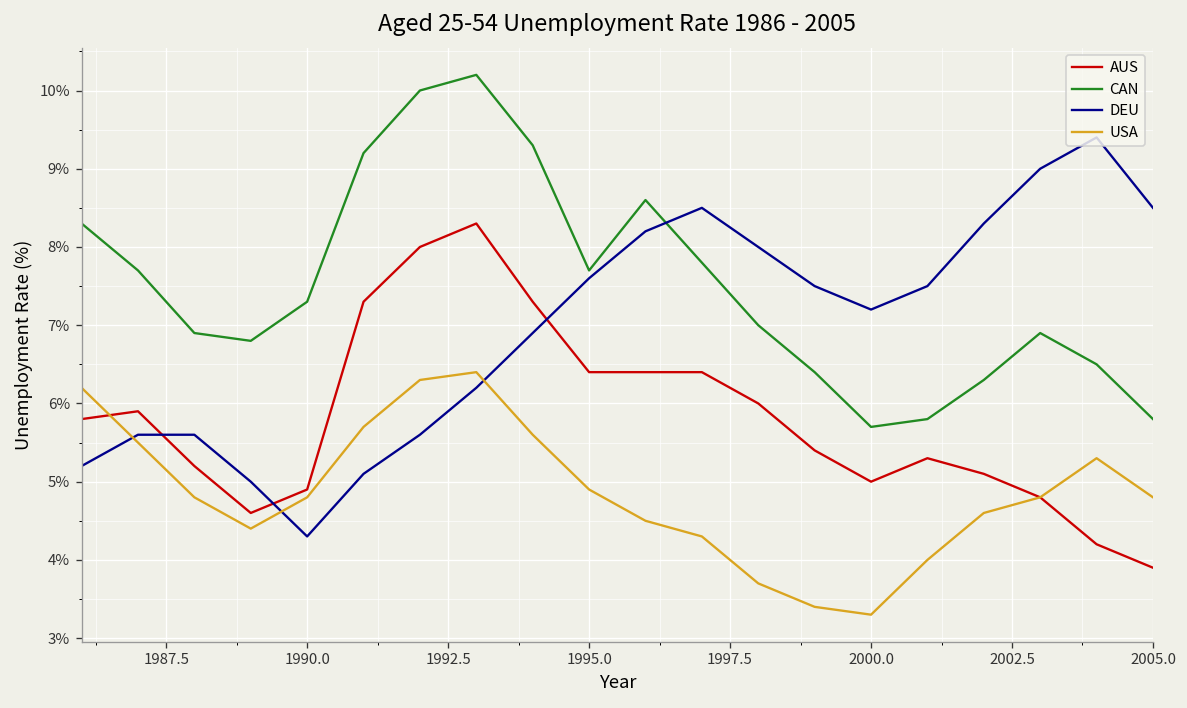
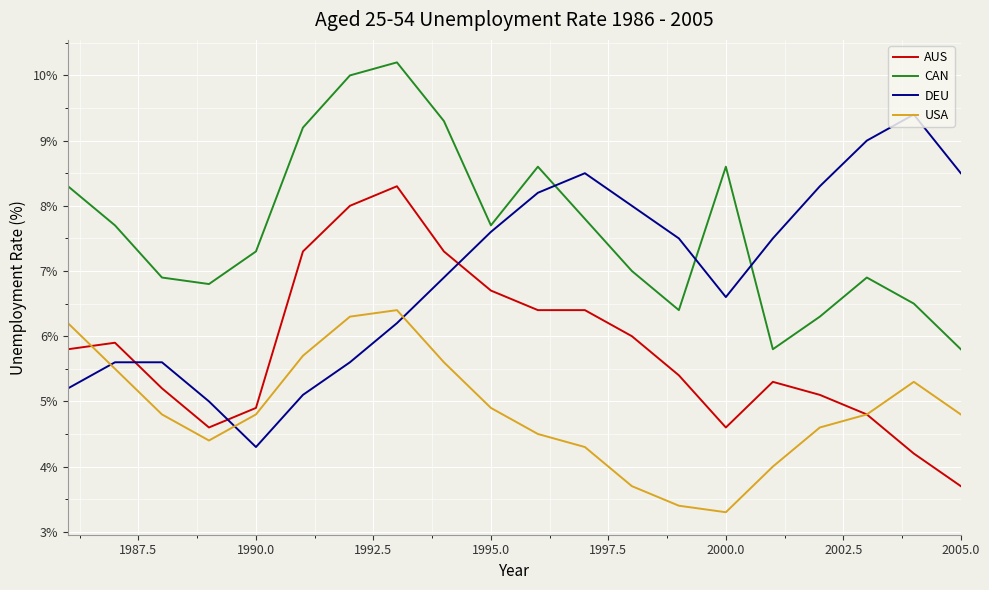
AUS, 1995.0: 6.4% -> 6.7%
AUS, 2000.0: 5.0% -> 4.6%
CAN, 2000.0: 5.7% -> 8.6%
DEU, 2000.0: 7.2% -> 6.6%
AUS, 2005.0: 3.9% -> 3.7%
